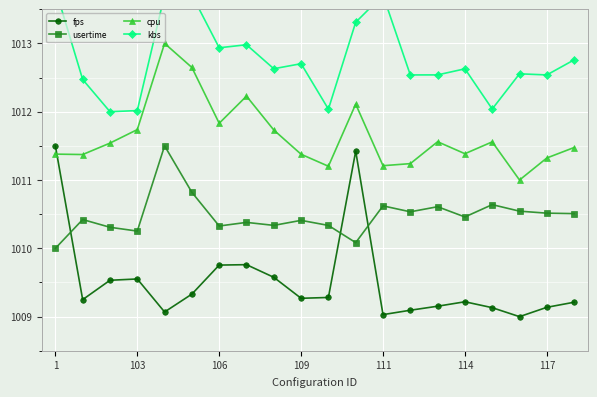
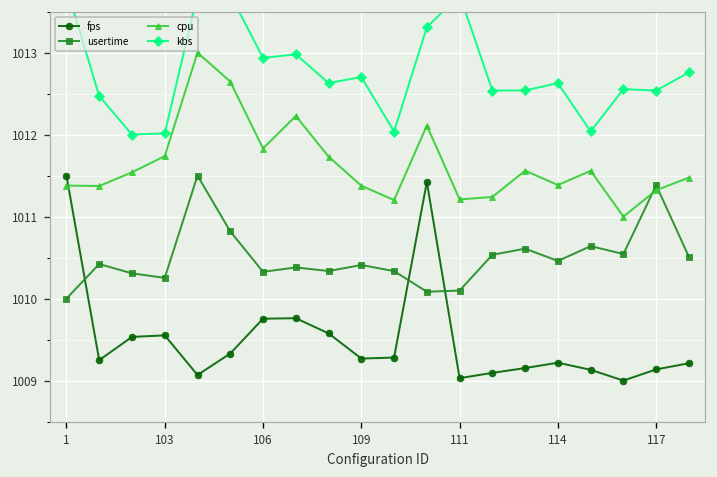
usertime, 111: 1010.6 -> 1010.1
usertime, 117: 1010.5 -> 1011.4
